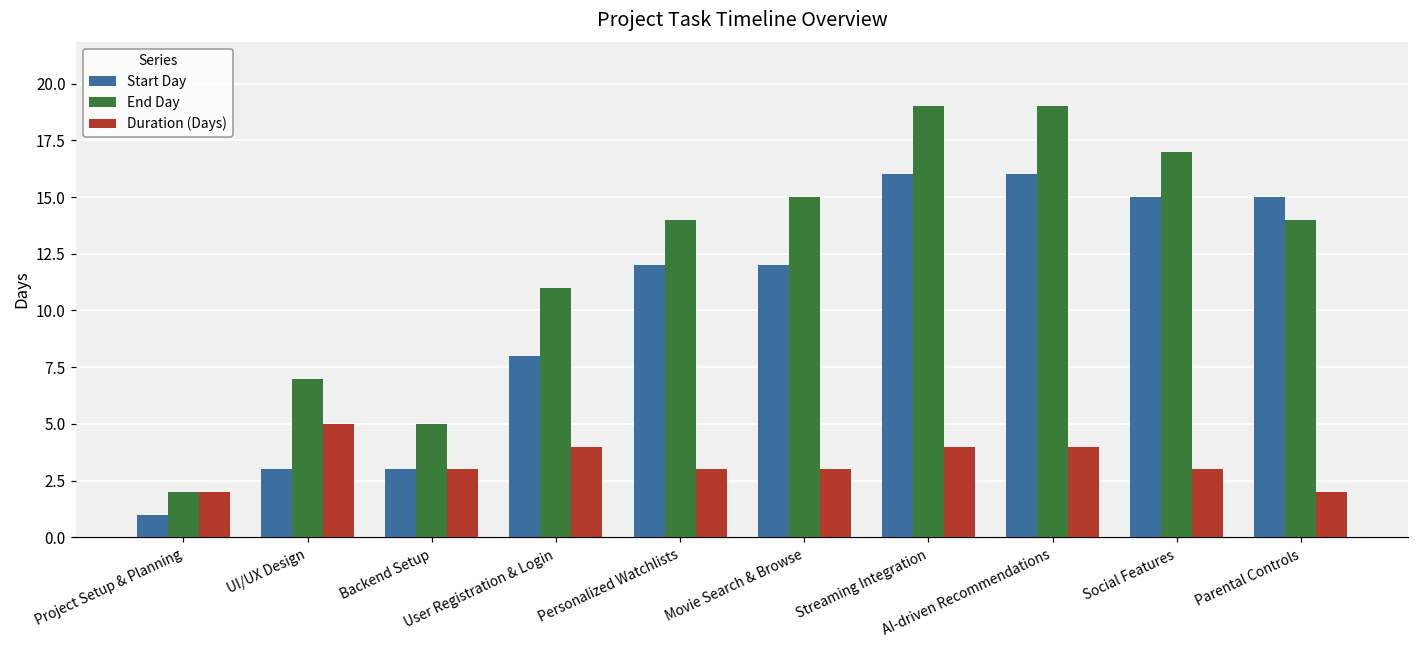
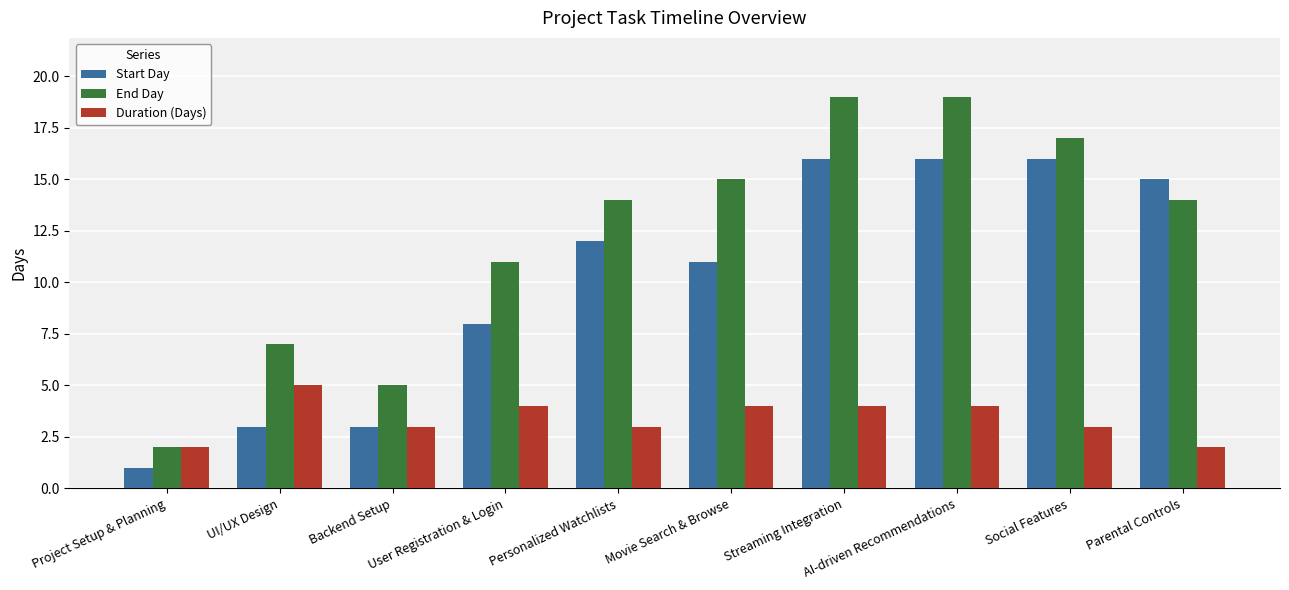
Start Day, Movie Search & Browse: 12 -> 11
Duration (Days), Movie Search & Browse: 3 -> 4
Start Day, Social Features: 15 -> 16
